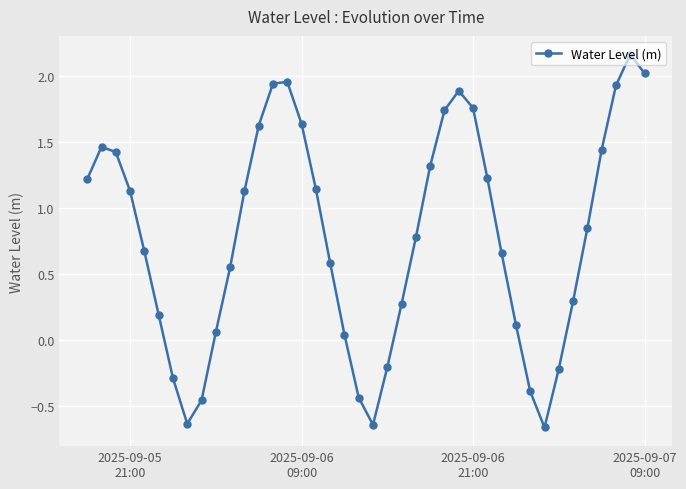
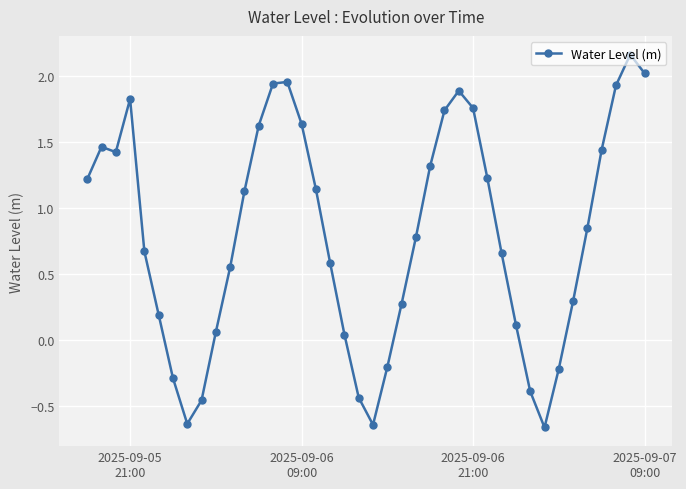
2025-09-05 21:00: 1.13 -> 1.83
